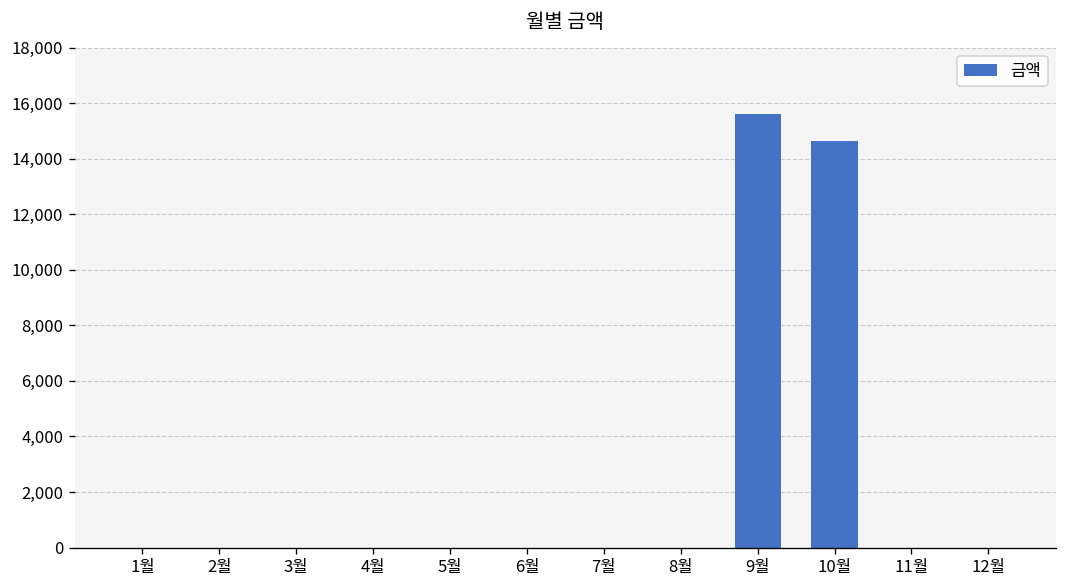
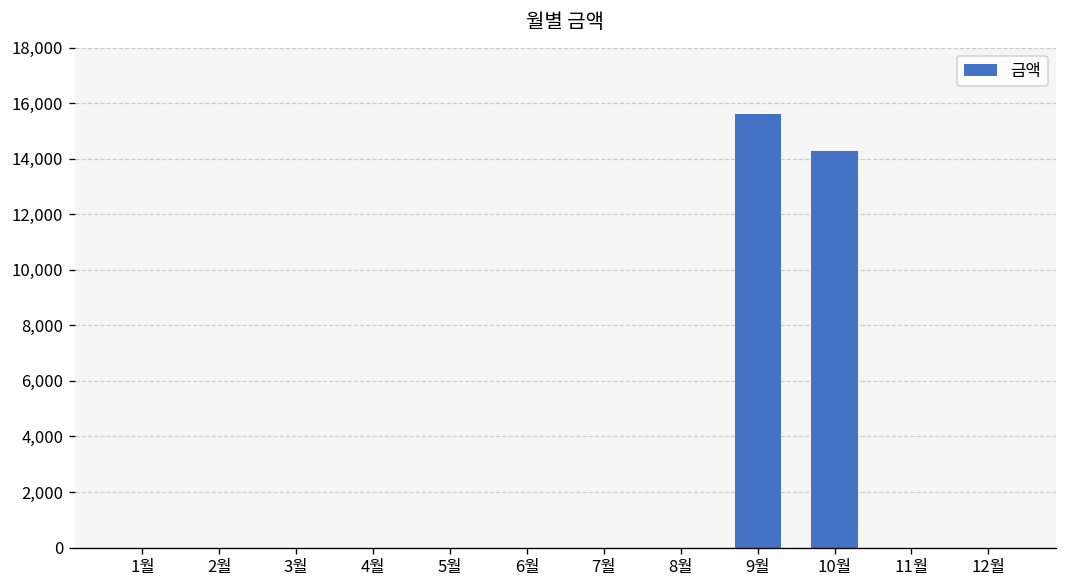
10월: 14,600 -> 14,300
